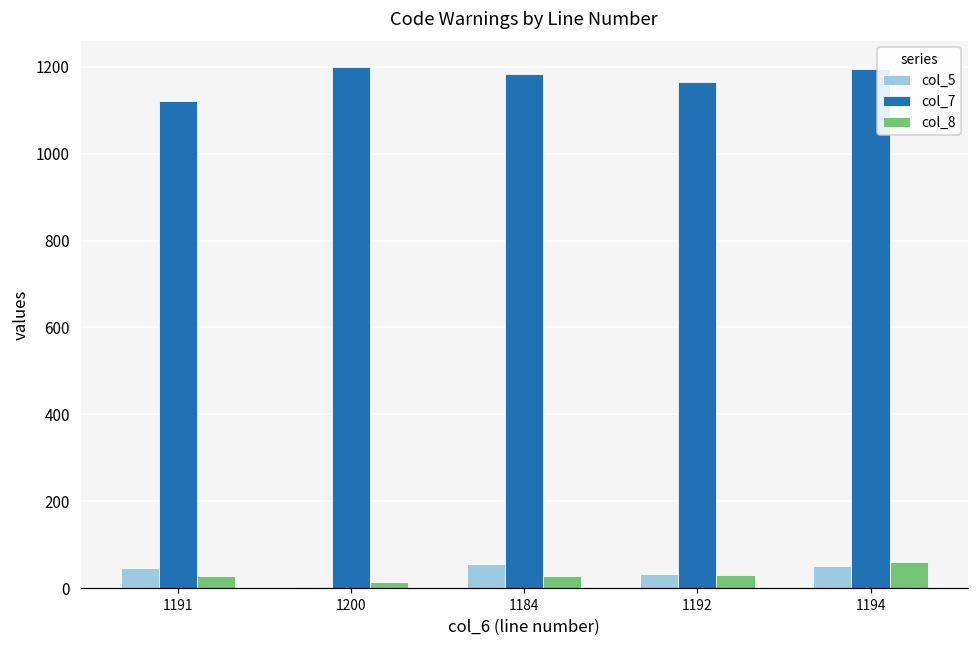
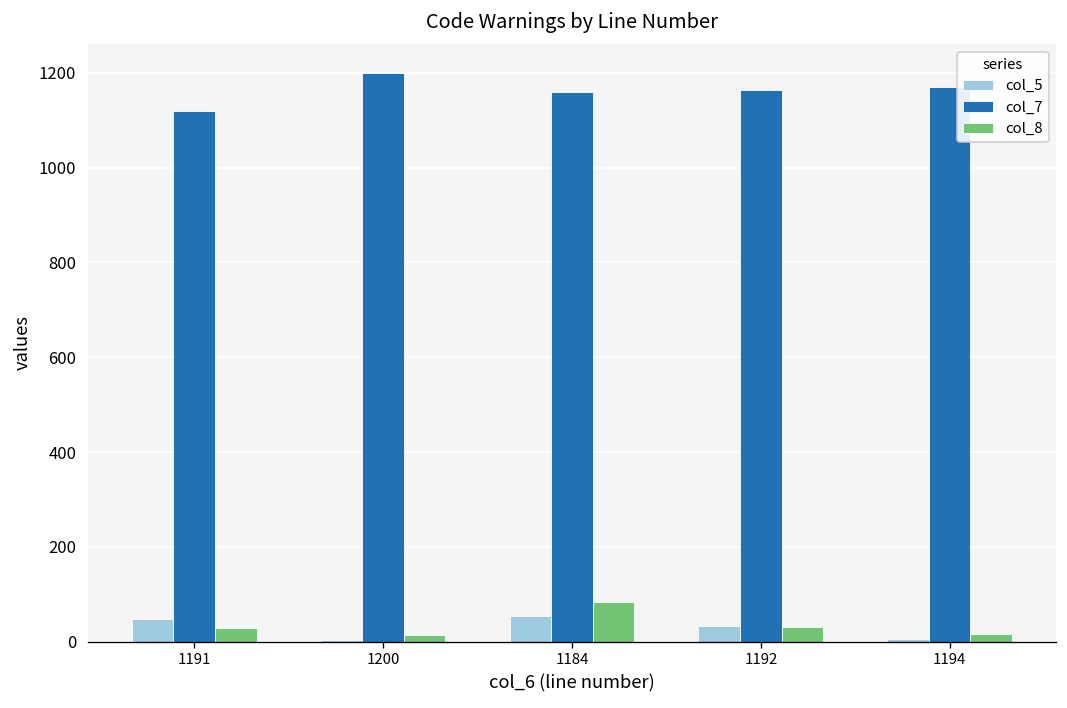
col_7, 1184: 1180 -> 1160
col_8, 1184: 30 -> 80
col_5, 1194: 50 -> 10
col_7, 1194: 1190 -> 1170
col_8, 1194: 60 -> 20
